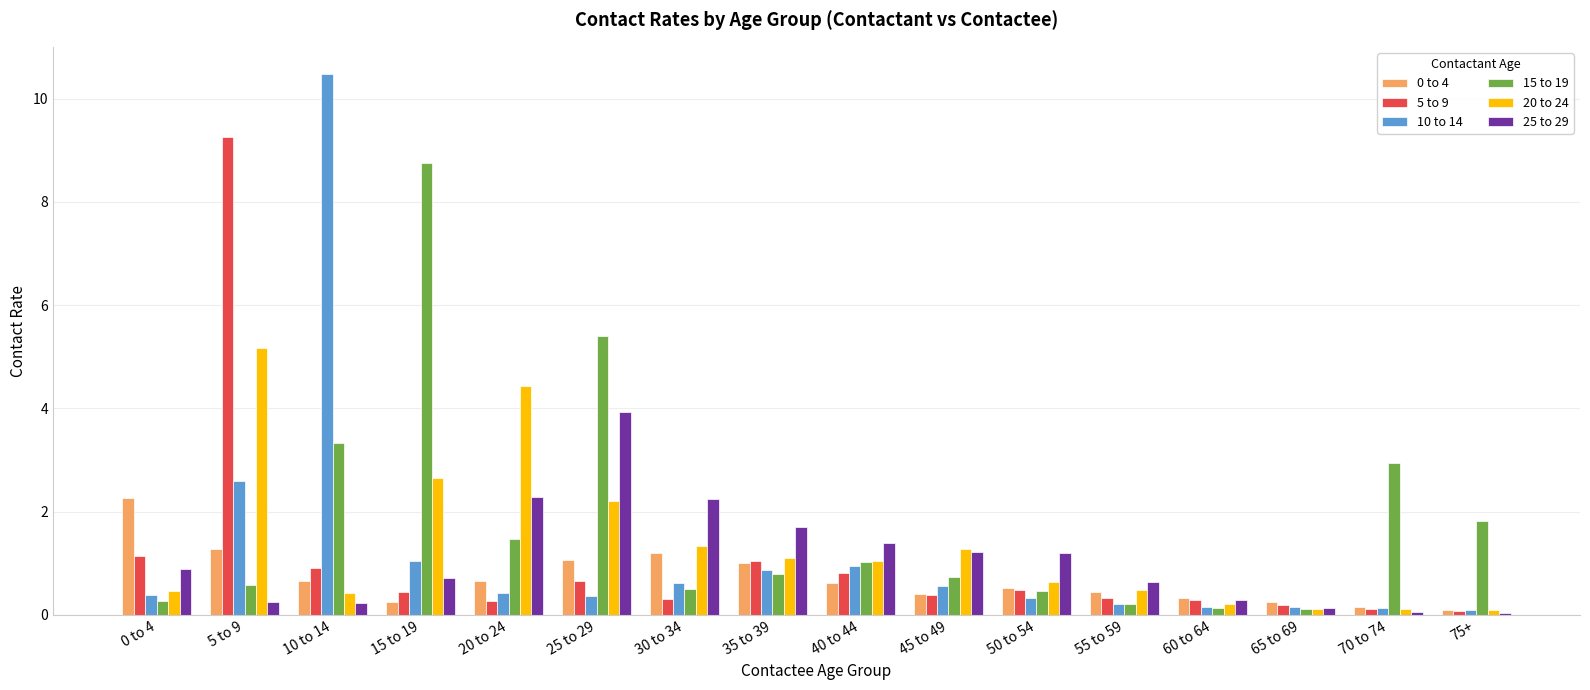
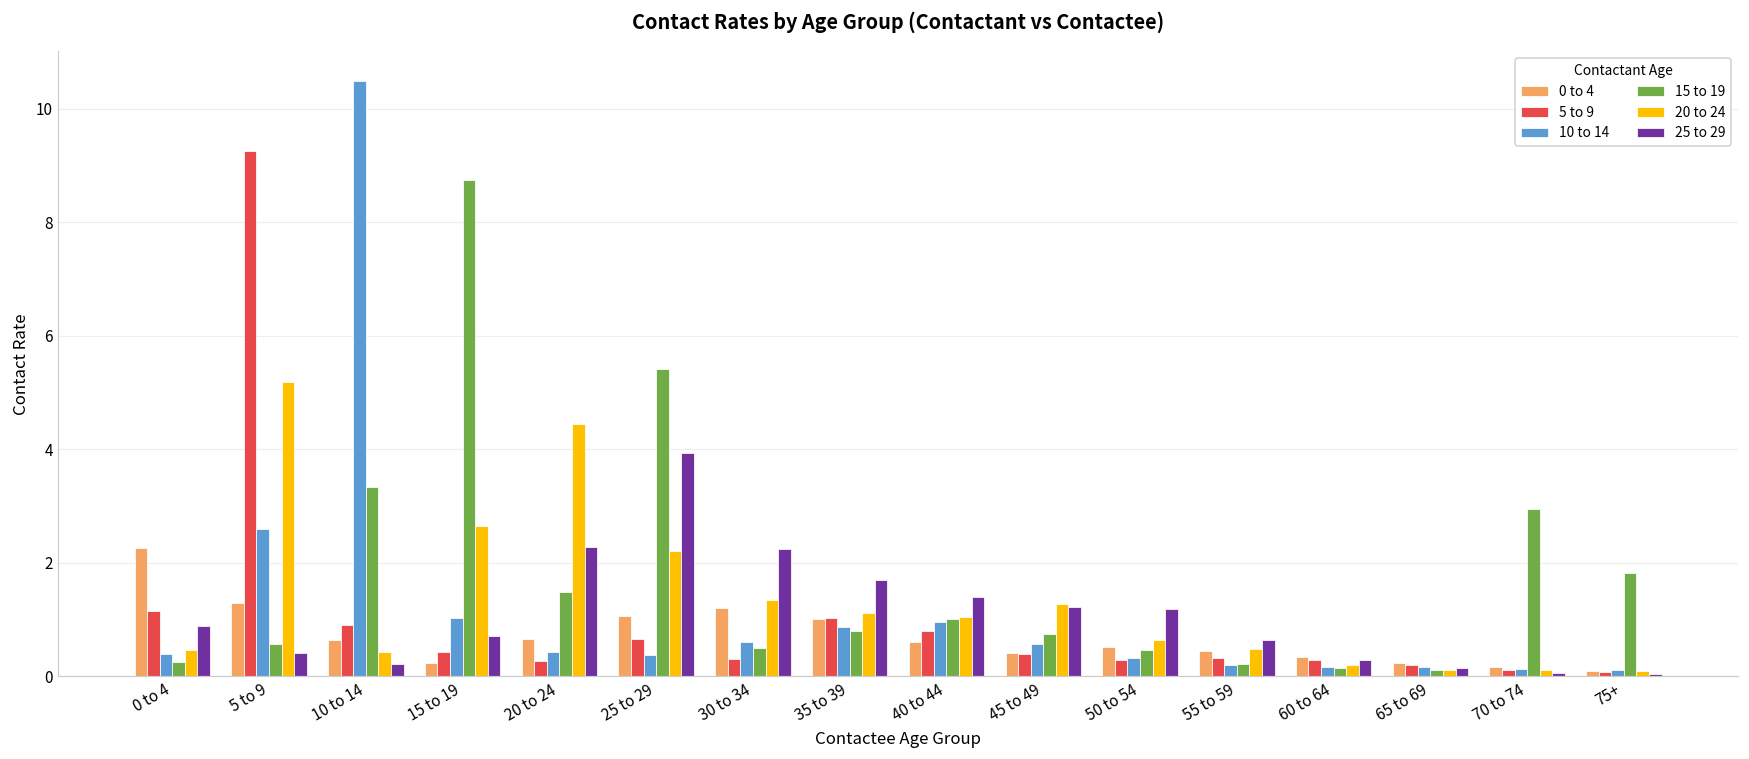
25 to 29, 5 to 9: 0.2 -> 0.4
5 to 9, 50 to 54: 0.5 -> 0.3
